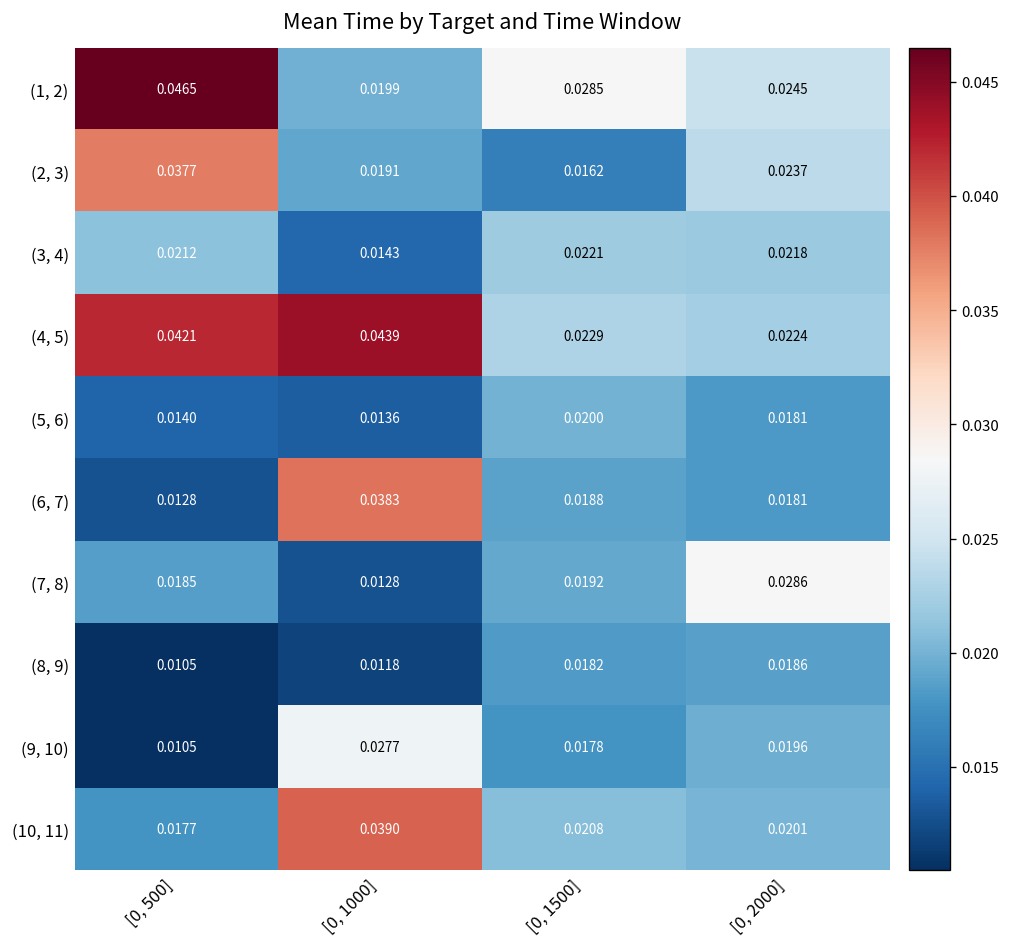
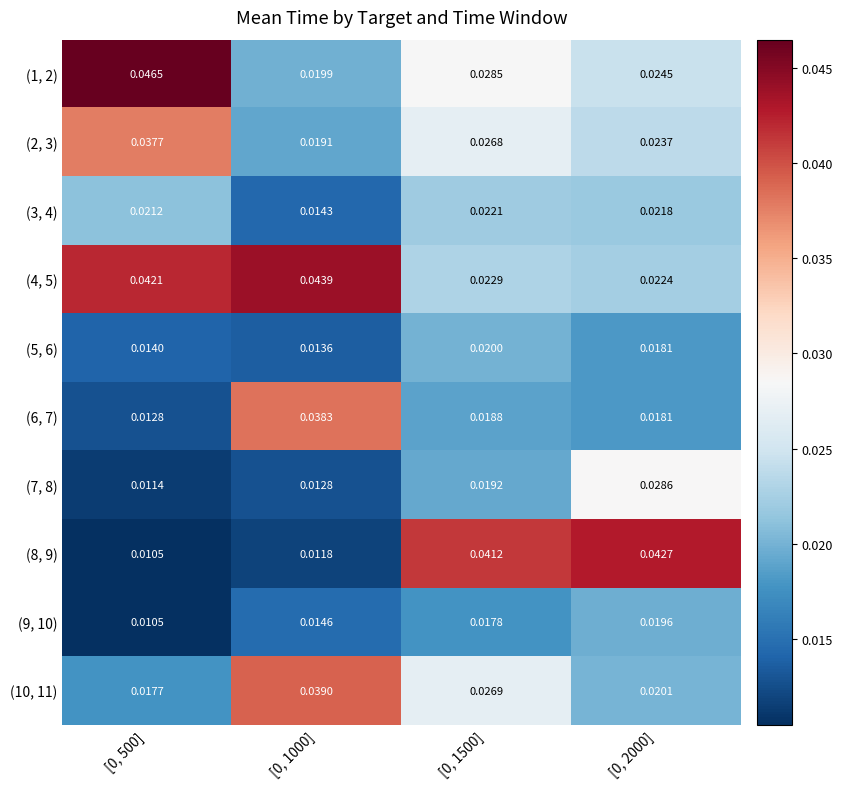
(2, 3), [0, 1500]: 0.0162 -> 0.0268
(7, 8), [0, 500]: 0.0185 -> 0.0114
(8, 9), [0, 1500]: 0.0182 -> 0.0412
(8, 9), [0, 2000]: 0.0186 -> 0.0427
(9, 10), [0, 1000]: 0.0277 -> 0.0146
(10, 11), [0, 1500]: 0.0208 -> 0.0269
